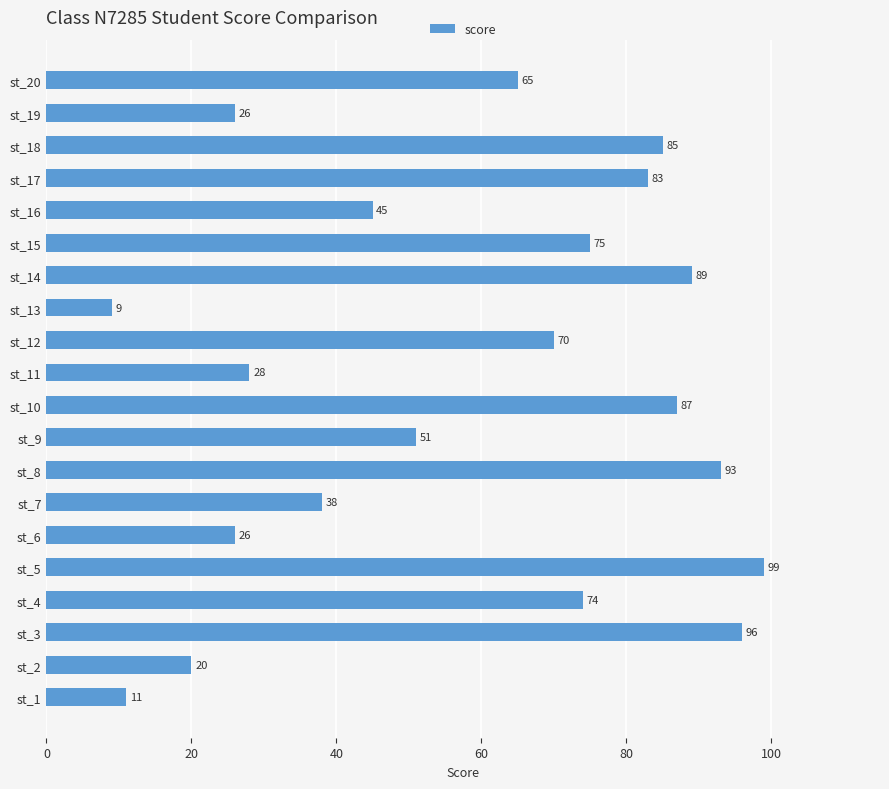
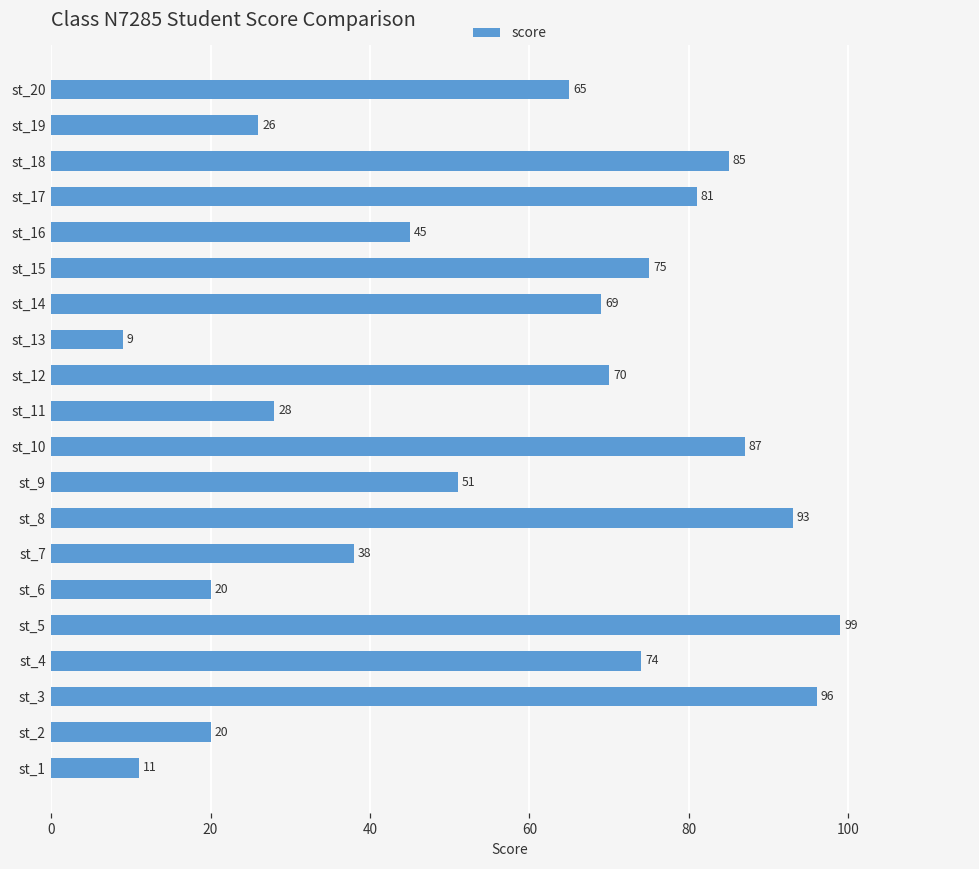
st_17: 83 -> 81
st_14: 89 -> 69
st_6: 26 -> 20
